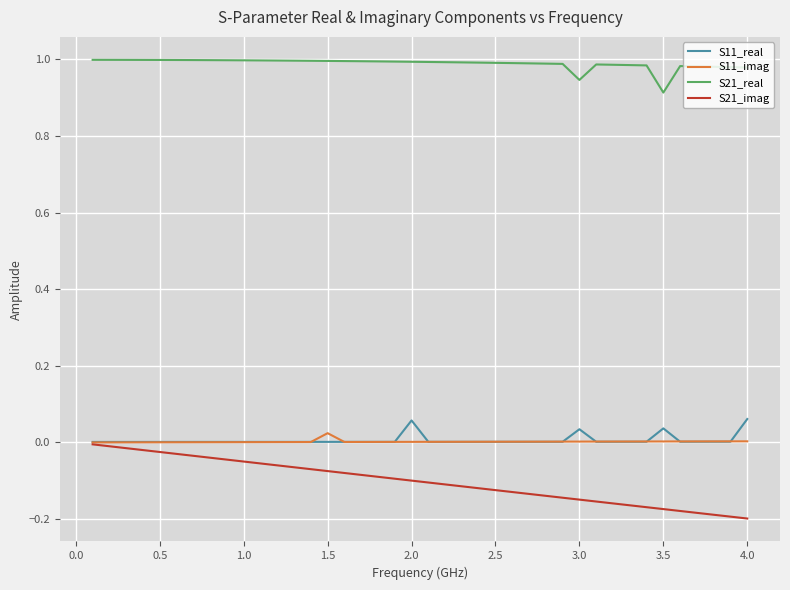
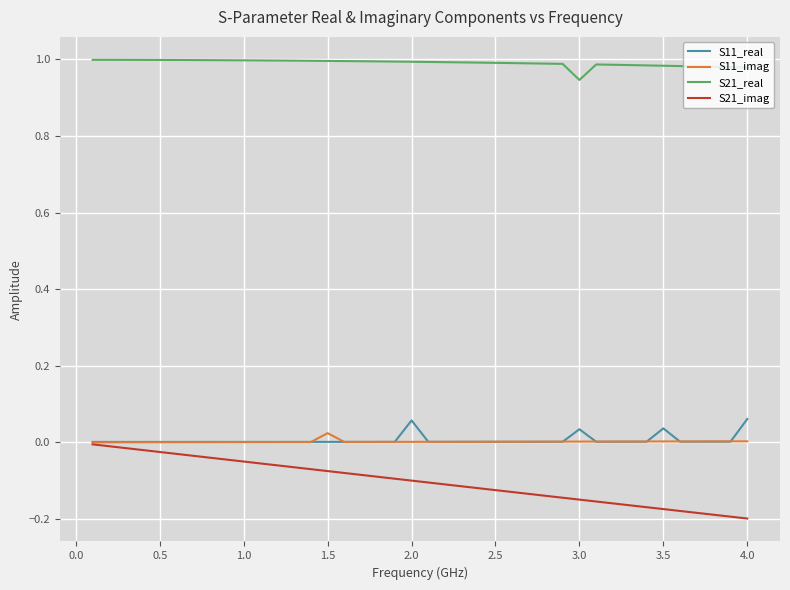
S21_real, 3.5: 0.91 -> 0.98
